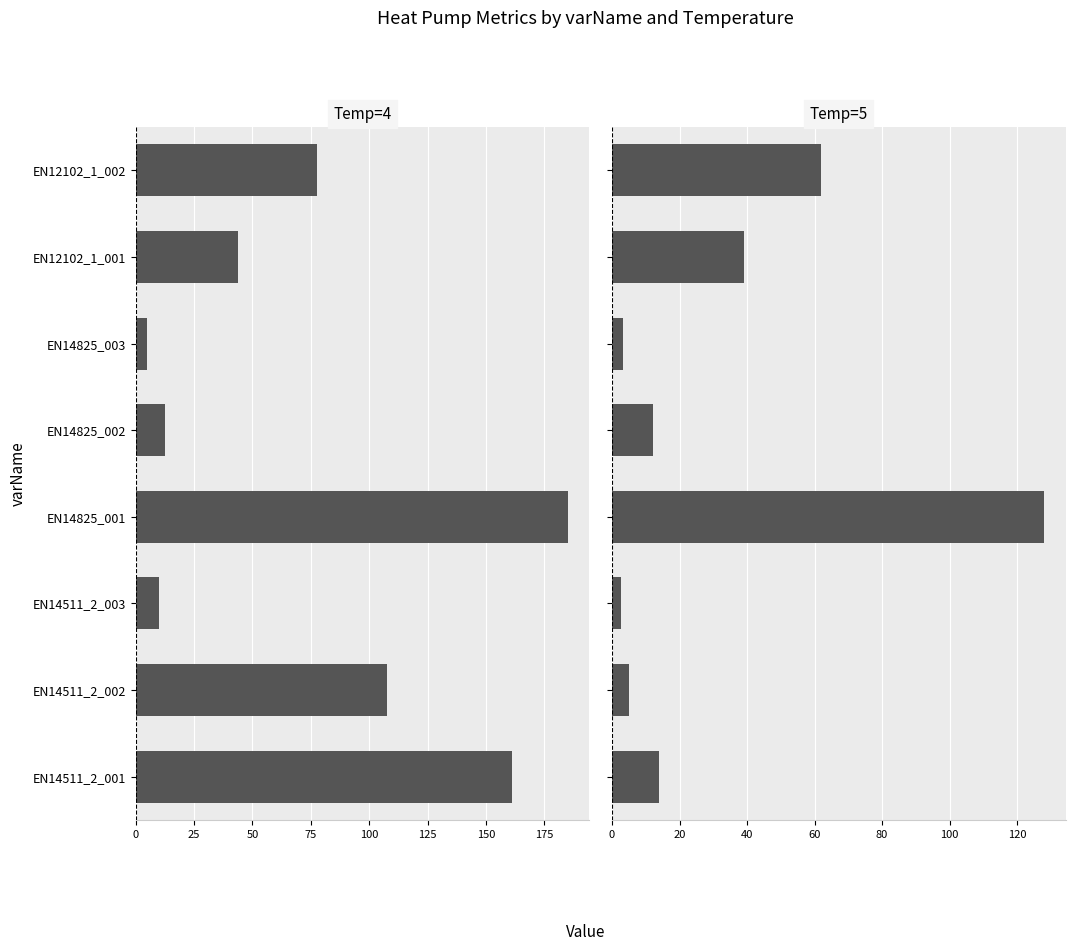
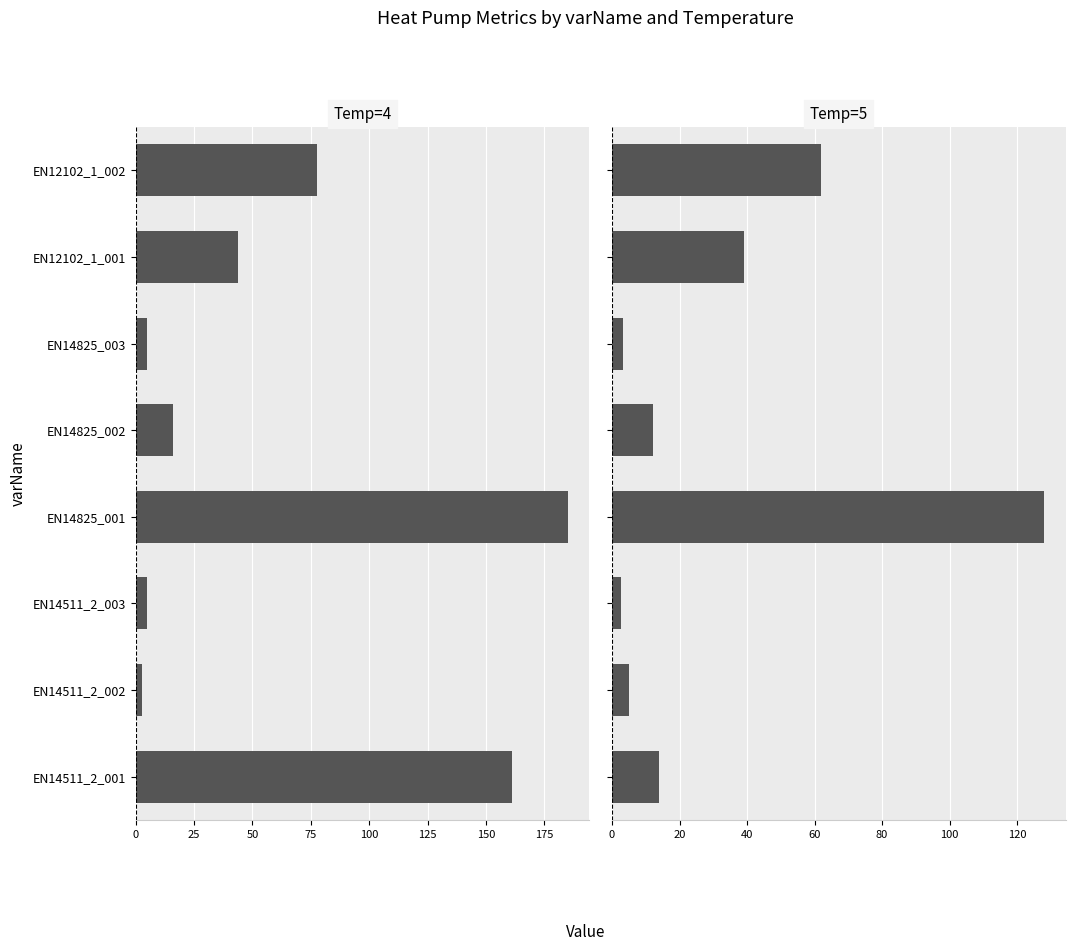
Temp=4, EN14825_002: 13 -> 16
Temp=4, EN14511_2_003: 10 -> 5
Temp=4, EN14511_2_002: 108 -> 3
